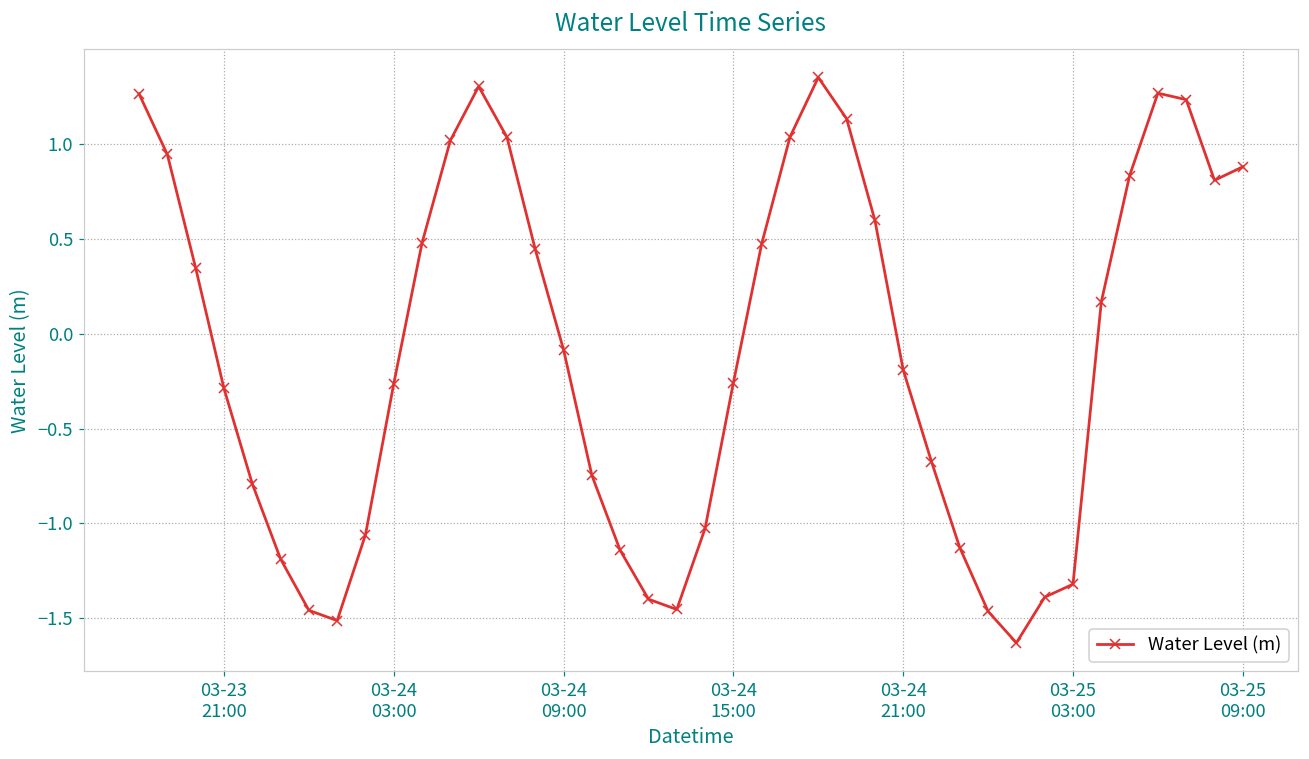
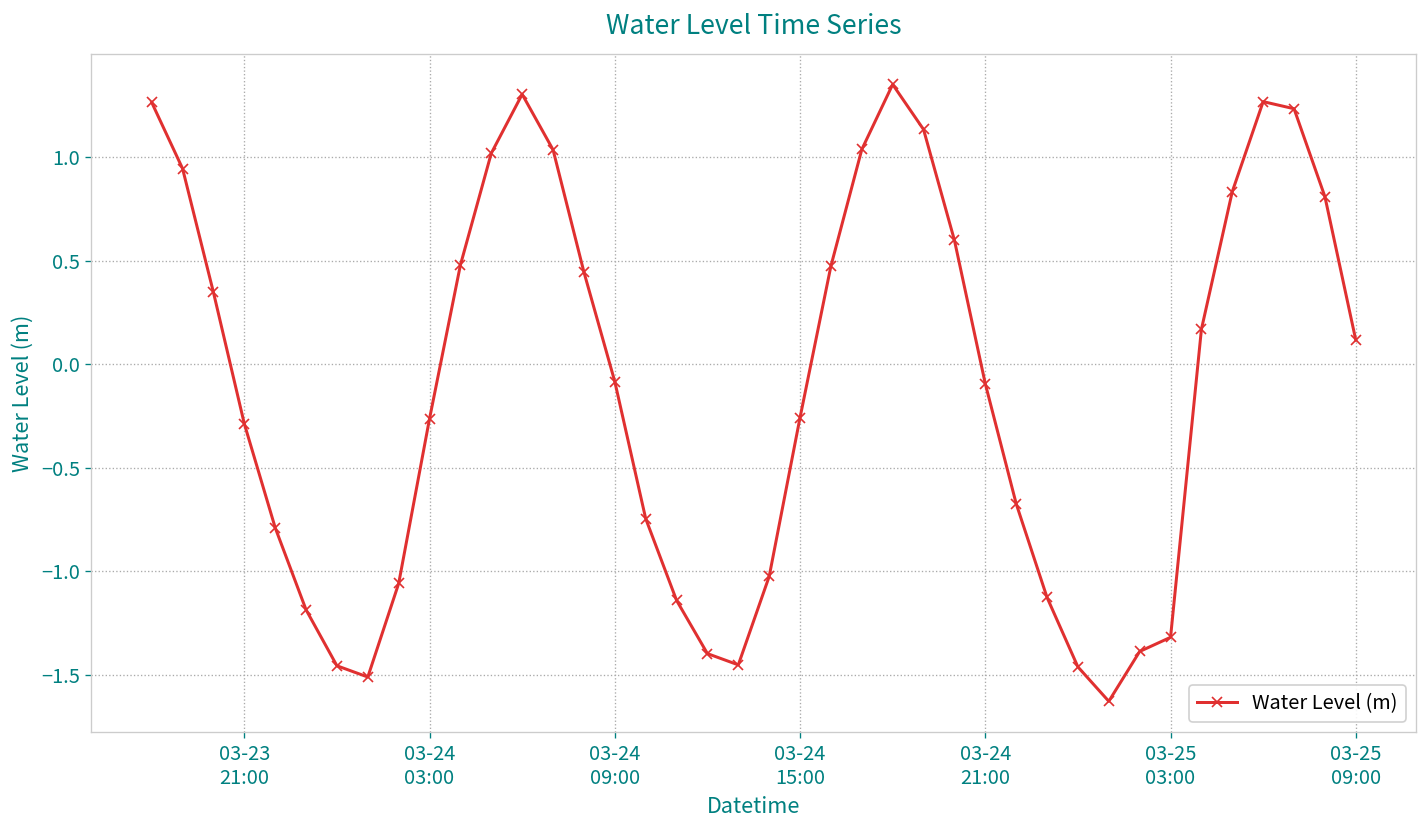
03-24 21:00: -0.19 -> -0.10
03-25 09:00: 0.88 -> 0.12
